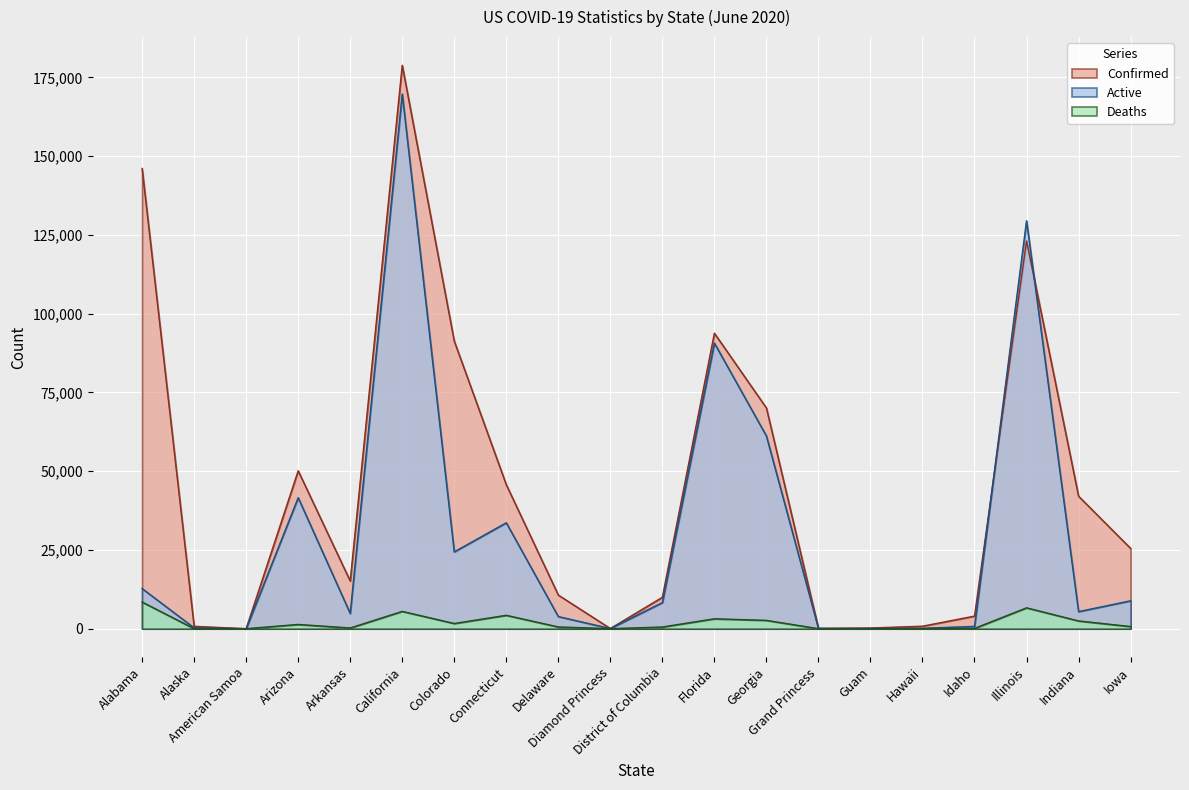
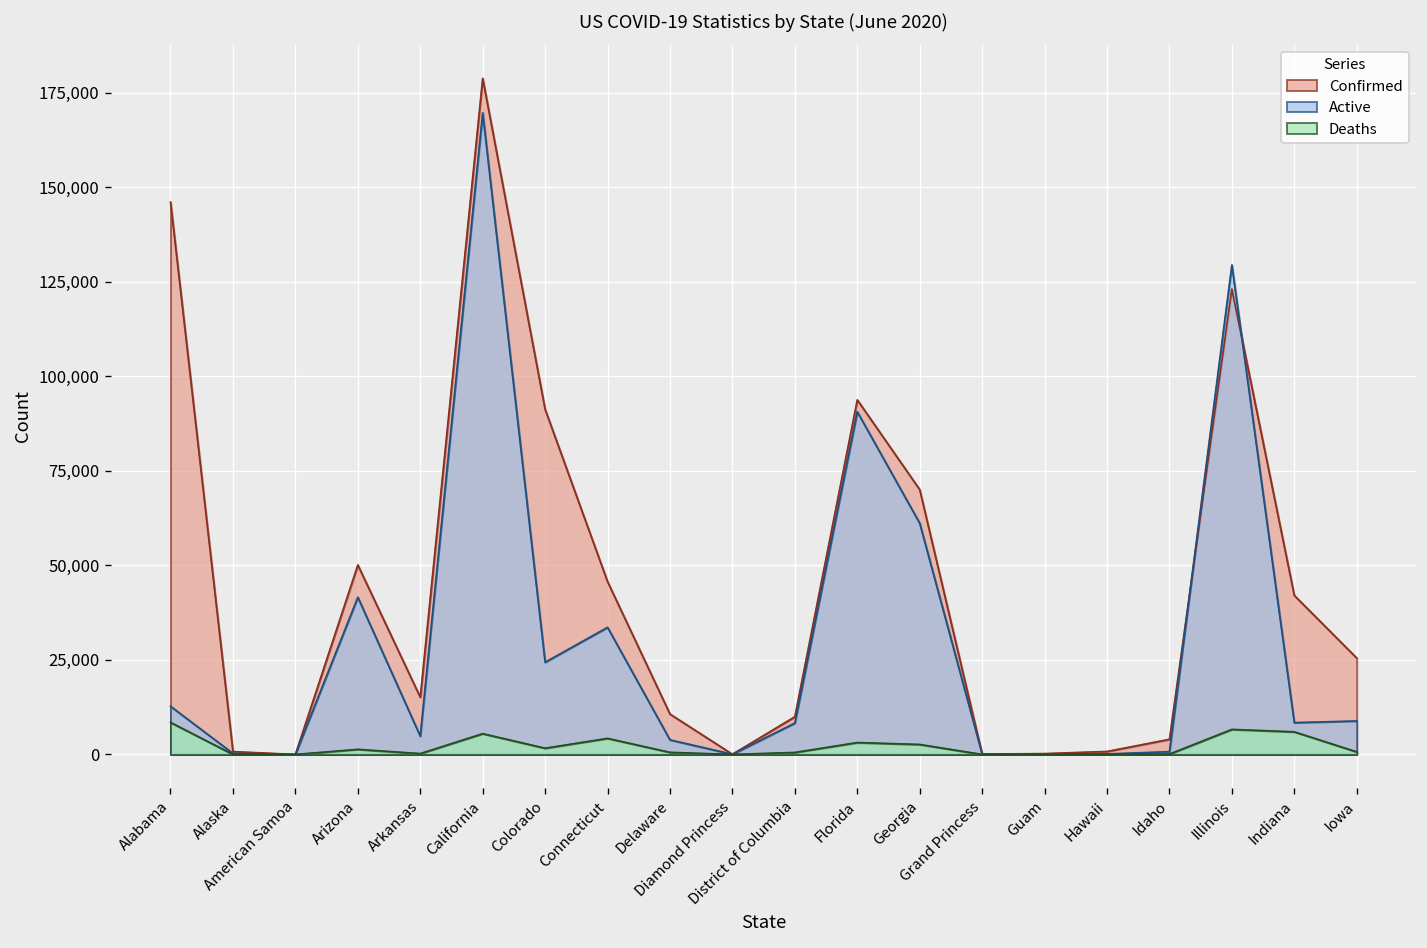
Active, Indiana: 5,000 -> 8,000
Deaths, Indiana: 2,000 -> 6,000
